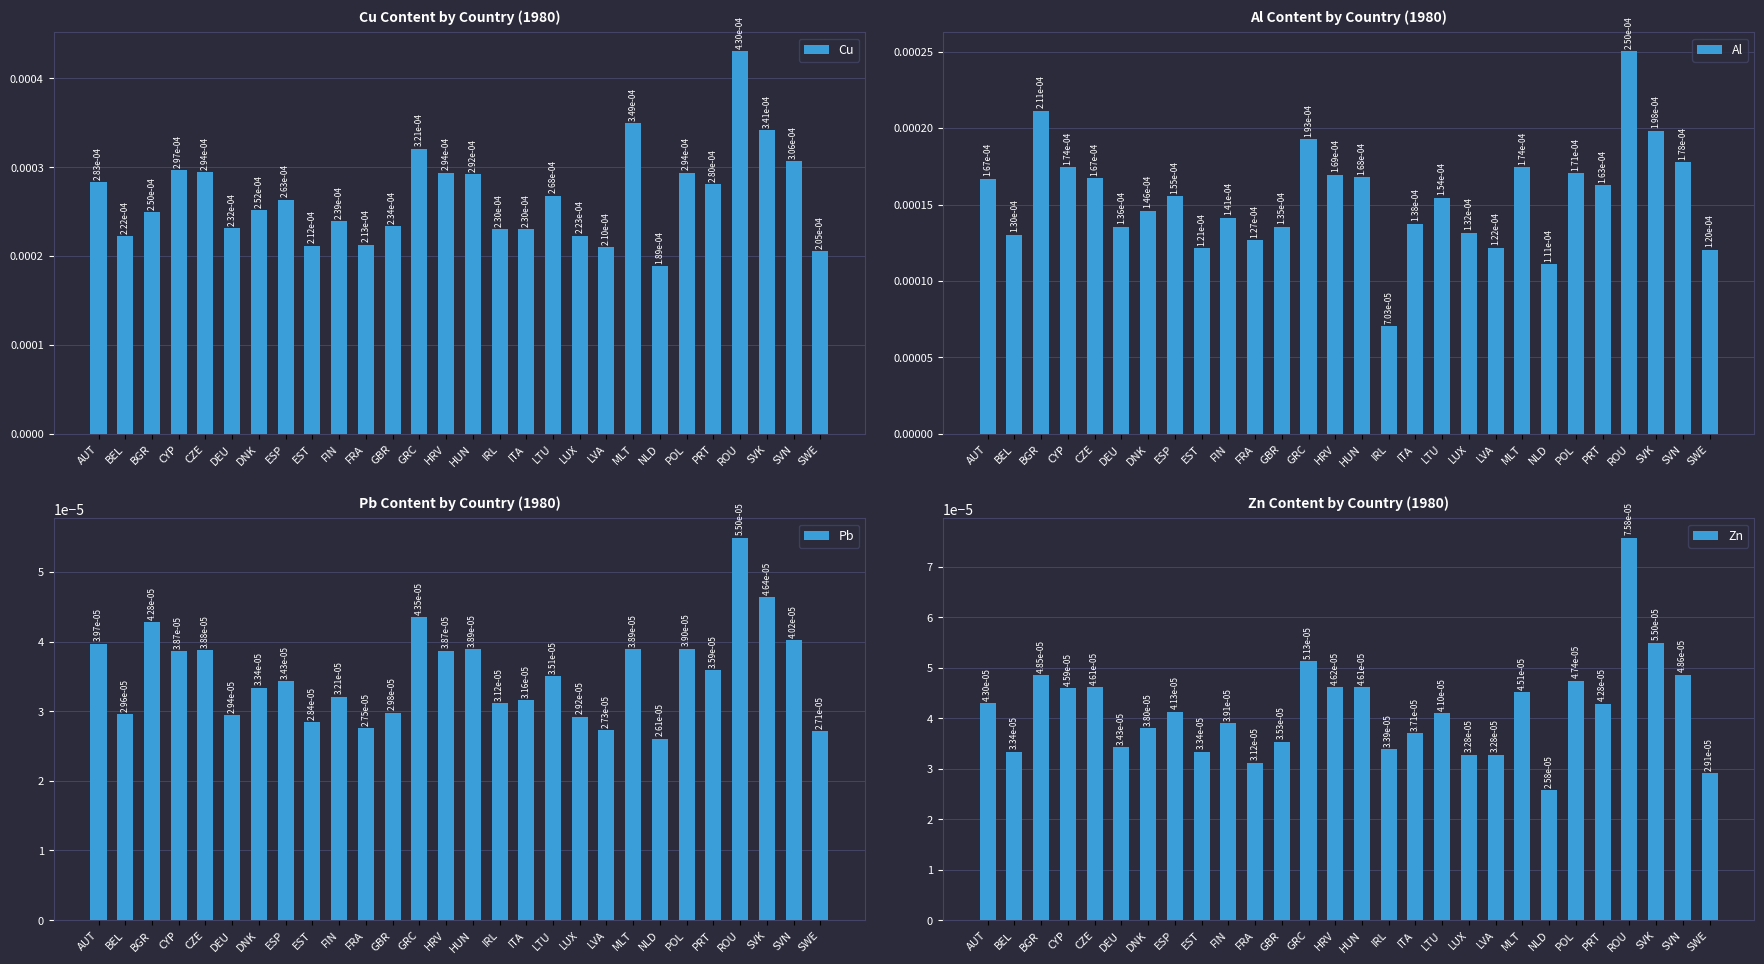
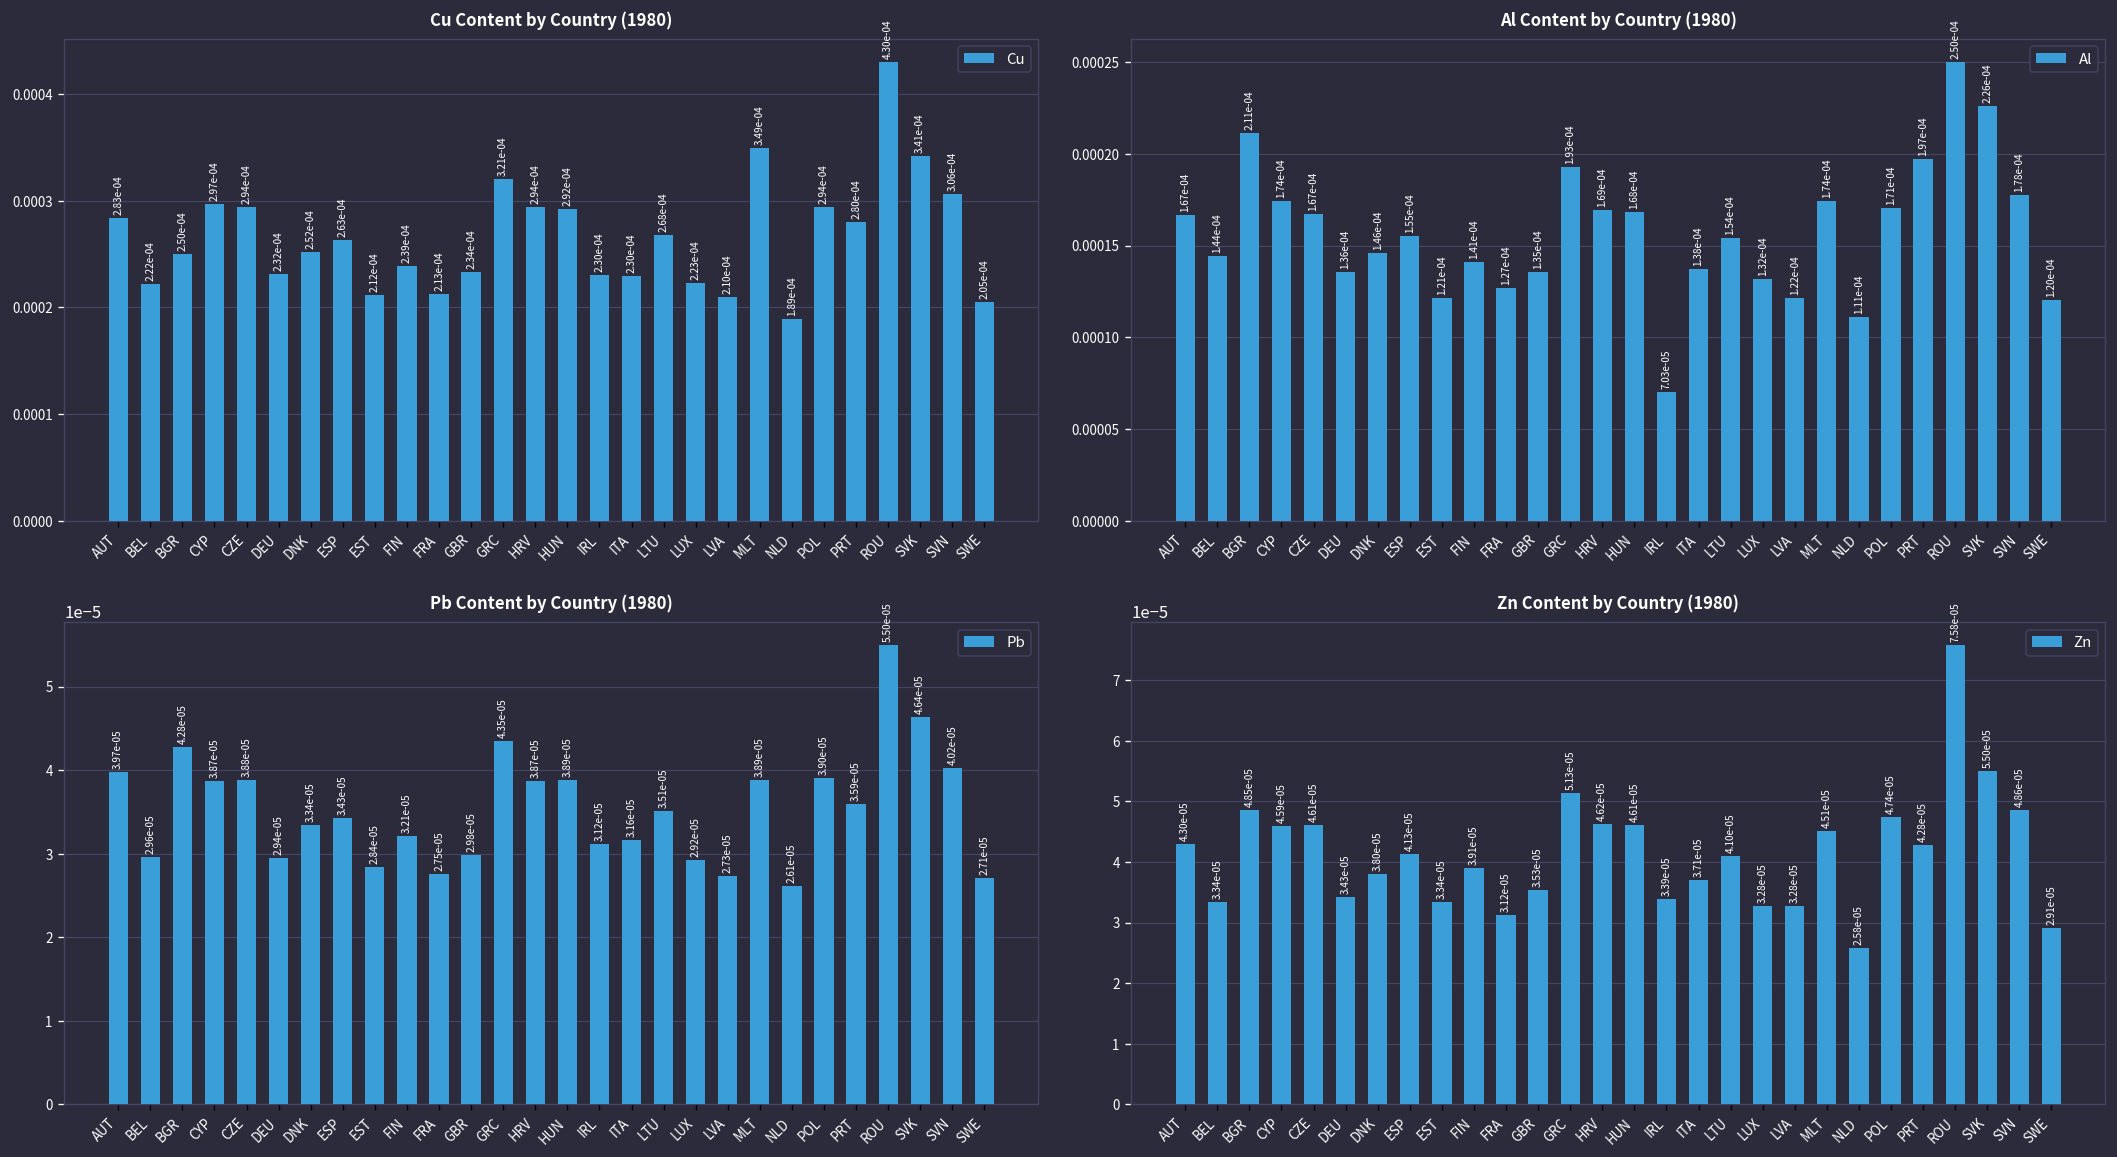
Al Content by Country (1980), BEL: 1.30e-04 -> 1.44e-04
Al Content by Country (1980), PRT: 1.63e-04 -> 1.97e-04
Al Content by Country (1980), SVK: 1.98e-04 -> 2.26e-04
